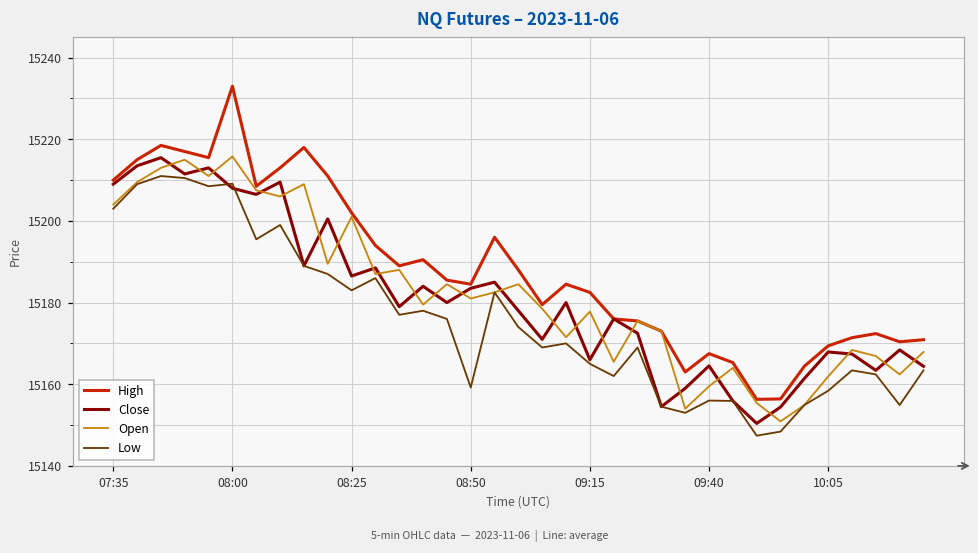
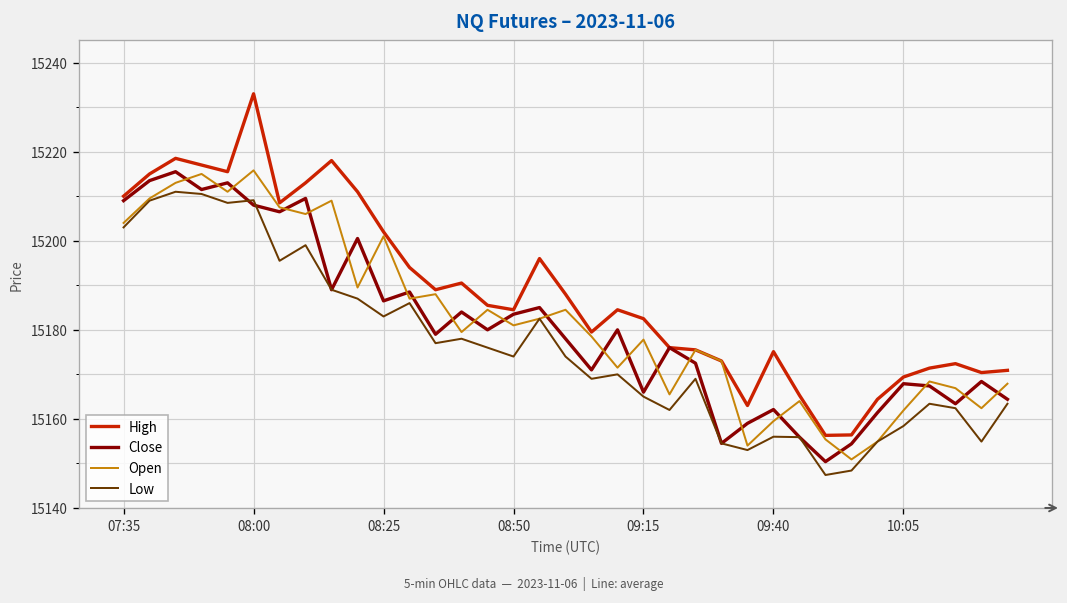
Low, 08:50: 15159 -> 15174
High, 09:40: 15168 -> 15175
Close, 09:40: 15165 -> 15162
